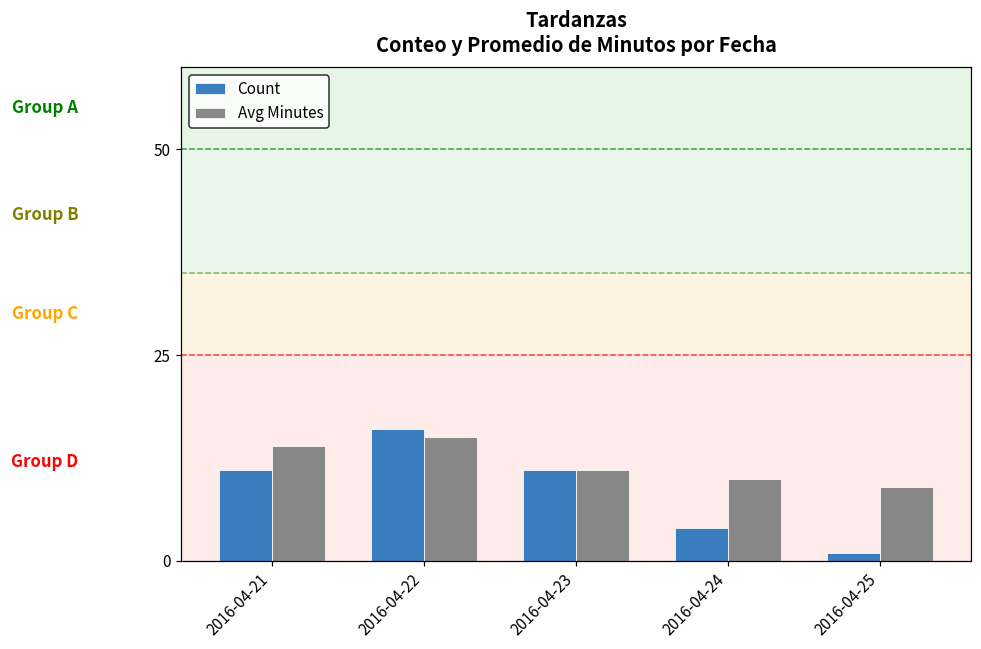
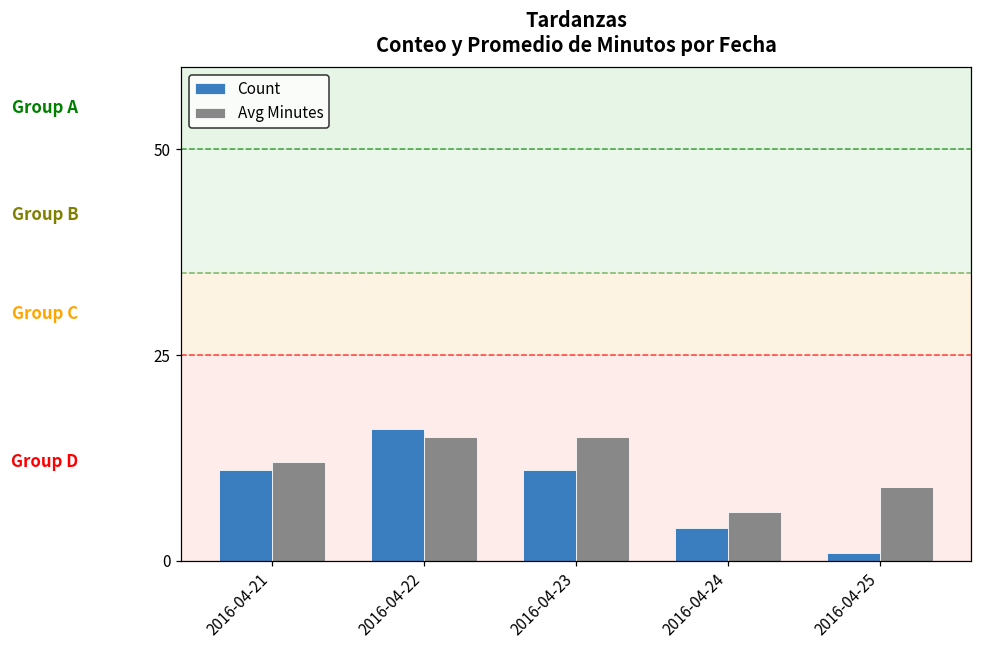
Avg Minutes, 2016-04-21: 14 -> 12
Avg Minutes, 2016-04-23: 11 -> 15
Avg Minutes, 2016-04-24: 10 -> 6
